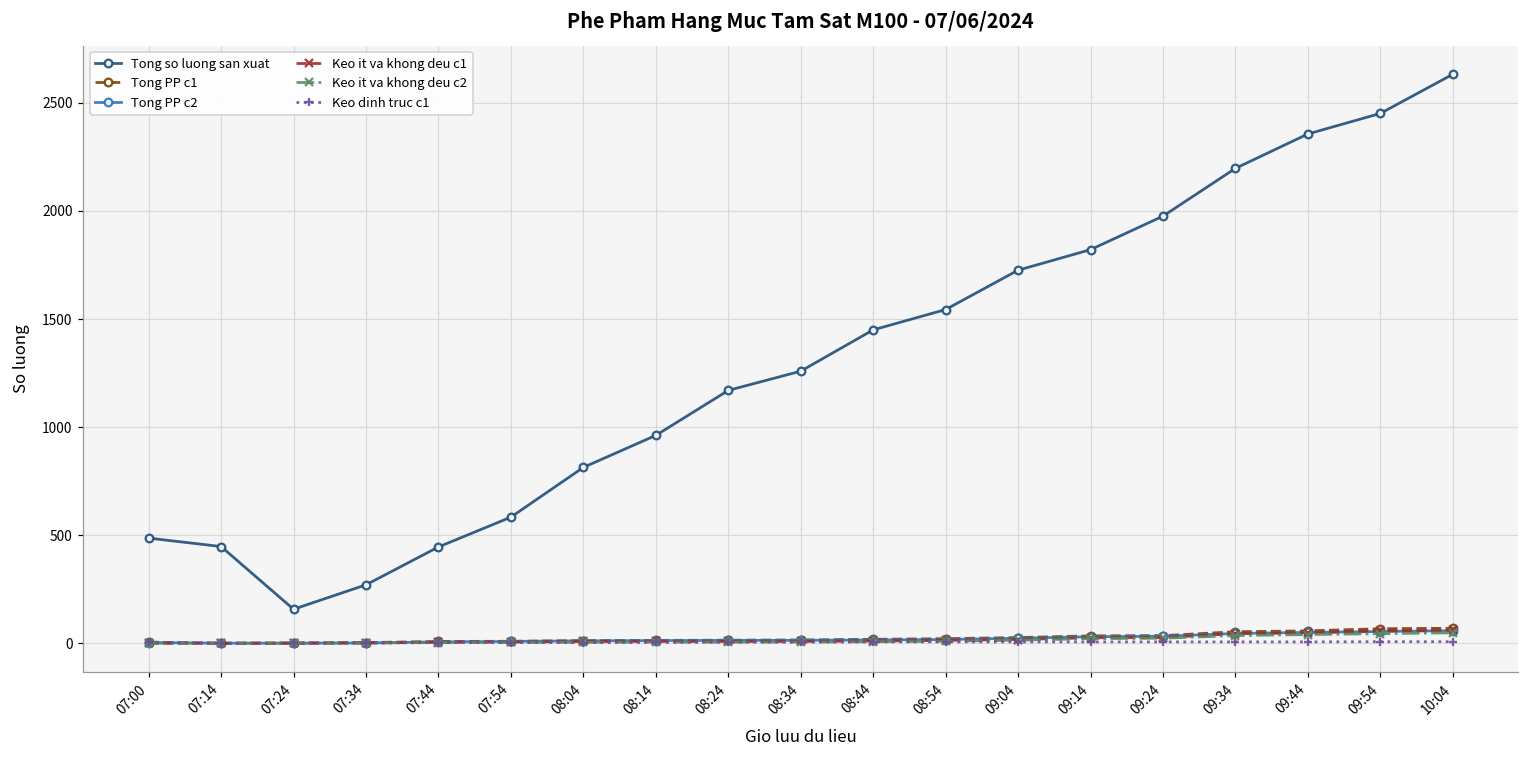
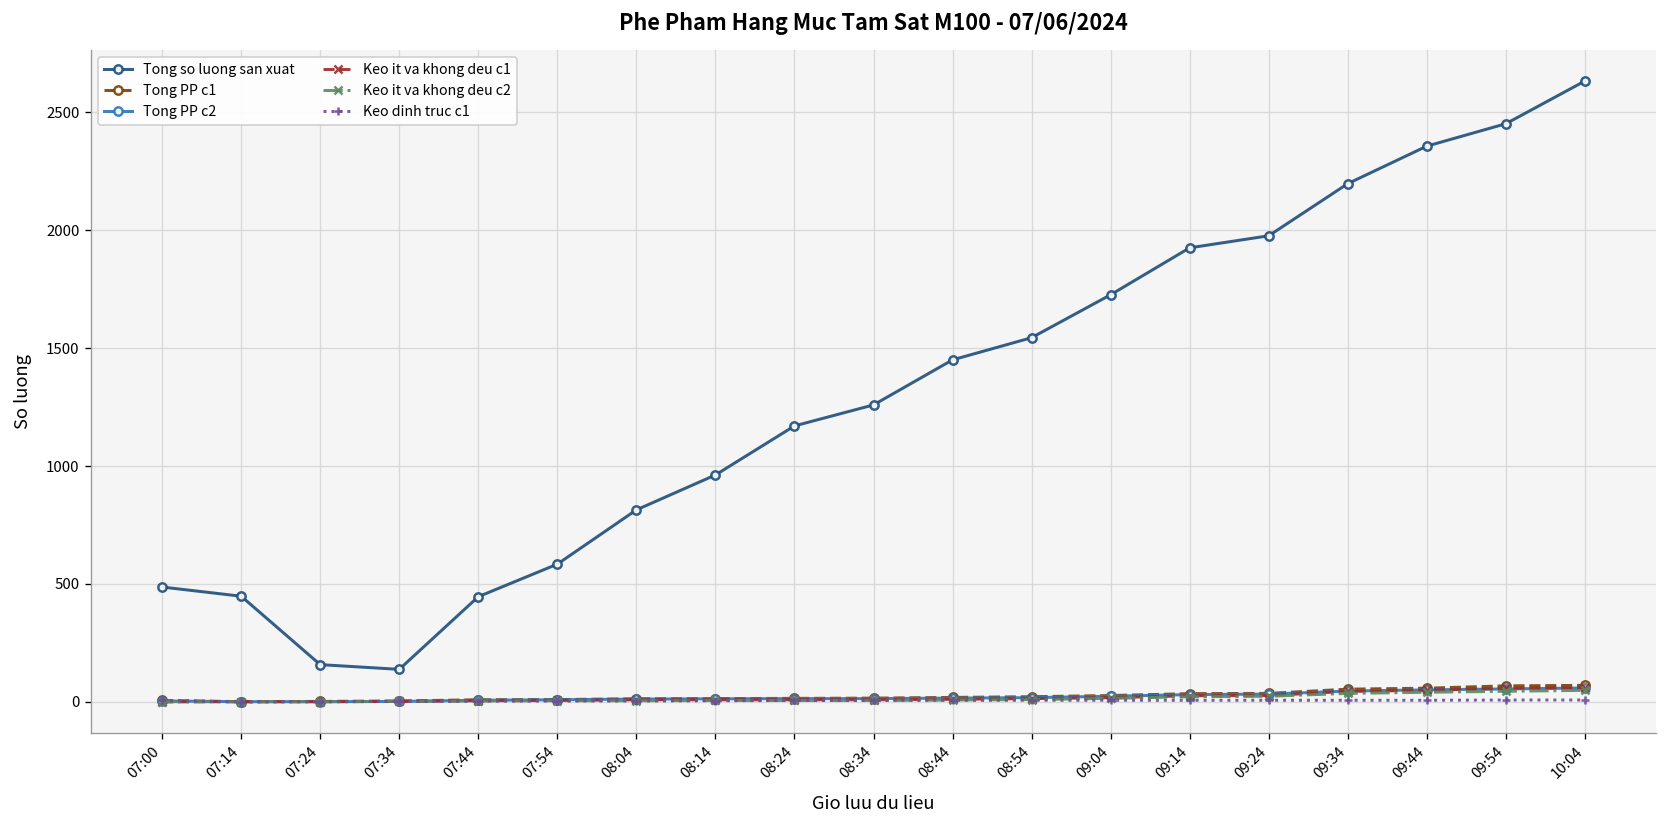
Tong so luong san xuat, 07:34: 270 -> 140
Tong so luong san xuat, 09:14: 1820 -> 1930
